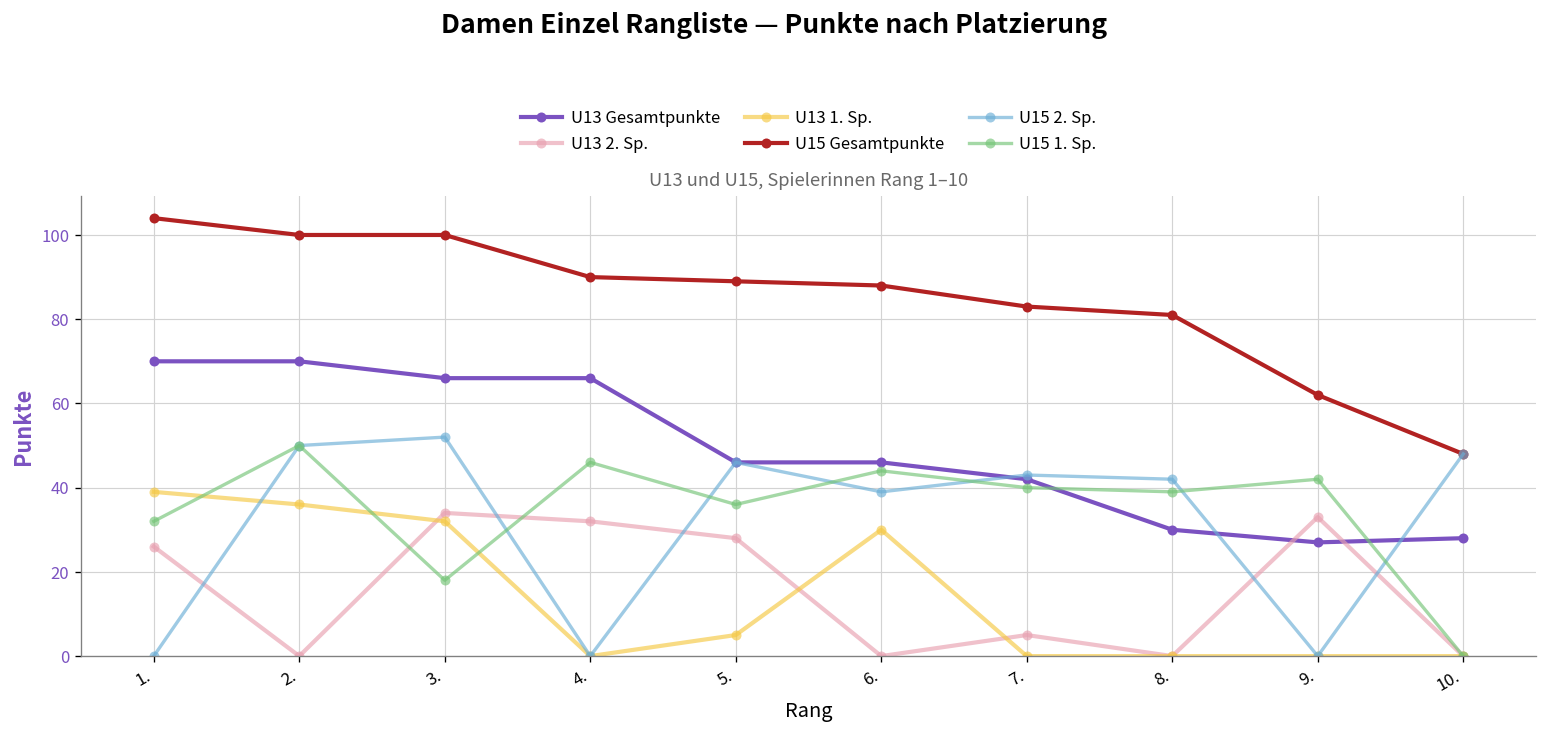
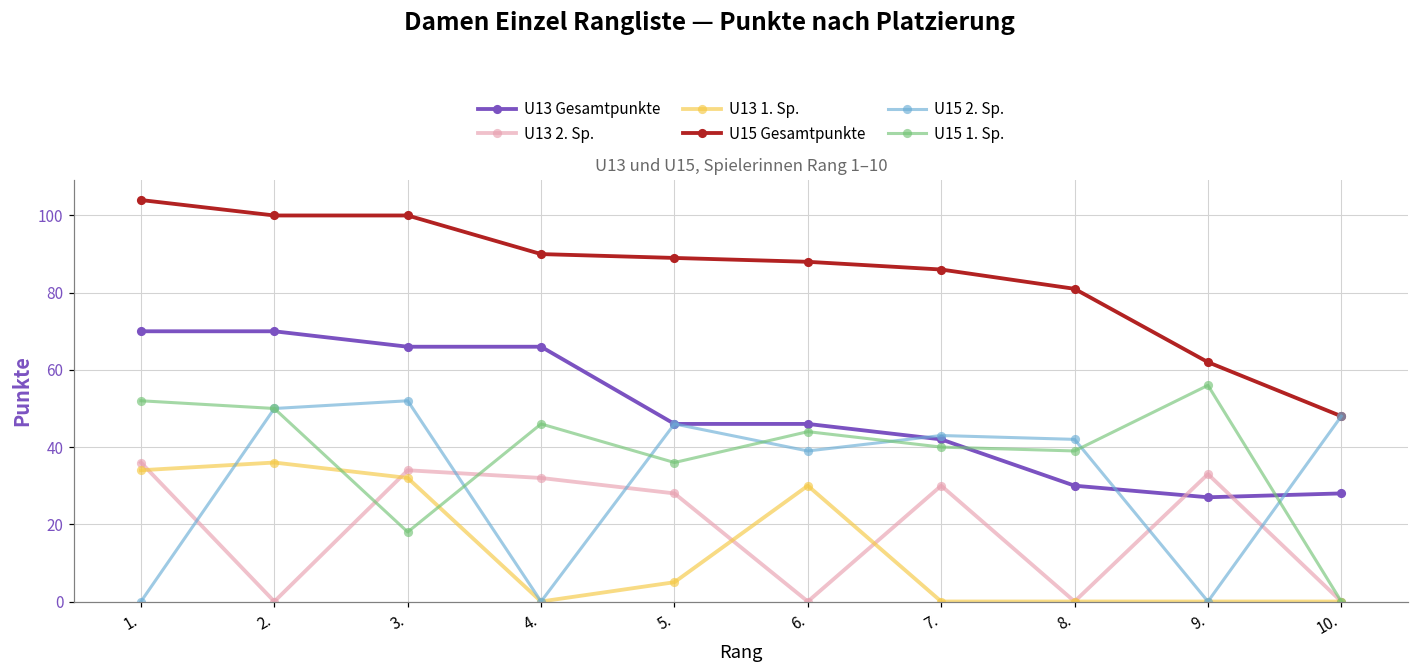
U13 2. Sp., 1.: 26 -> 36
U13 1. Sp., 1.: 39 -> 34
U15 1. Sp., 1.: 32 -> 52
U13 2. Sp., 7.: 5 -> 30
U15 Gesamtpunkte, 7.: 83 -> 86
U15 1. Sp., 9.: 42 -> 56
